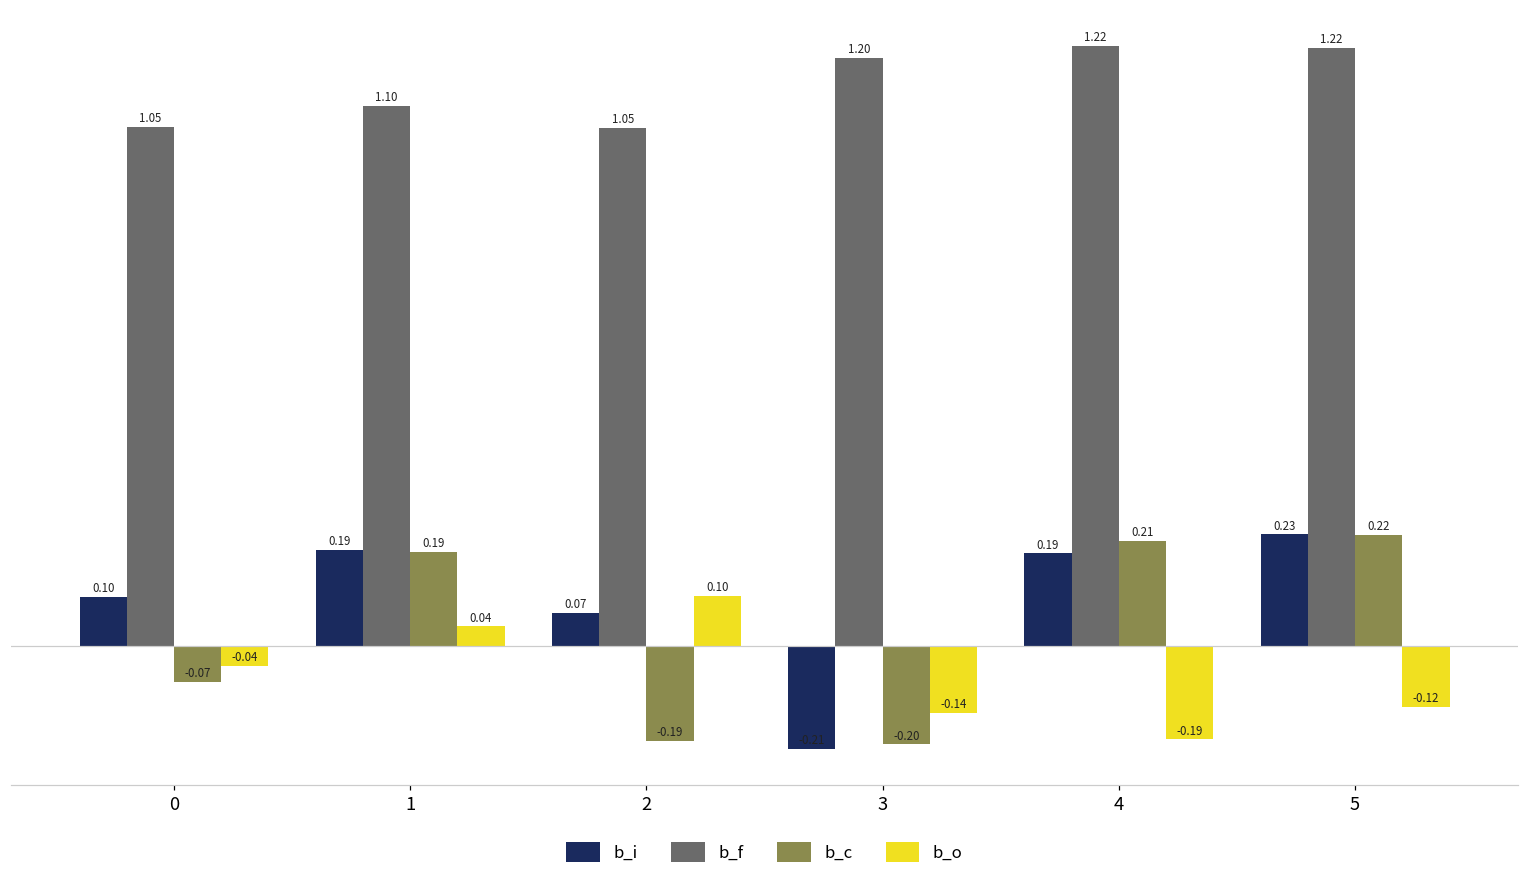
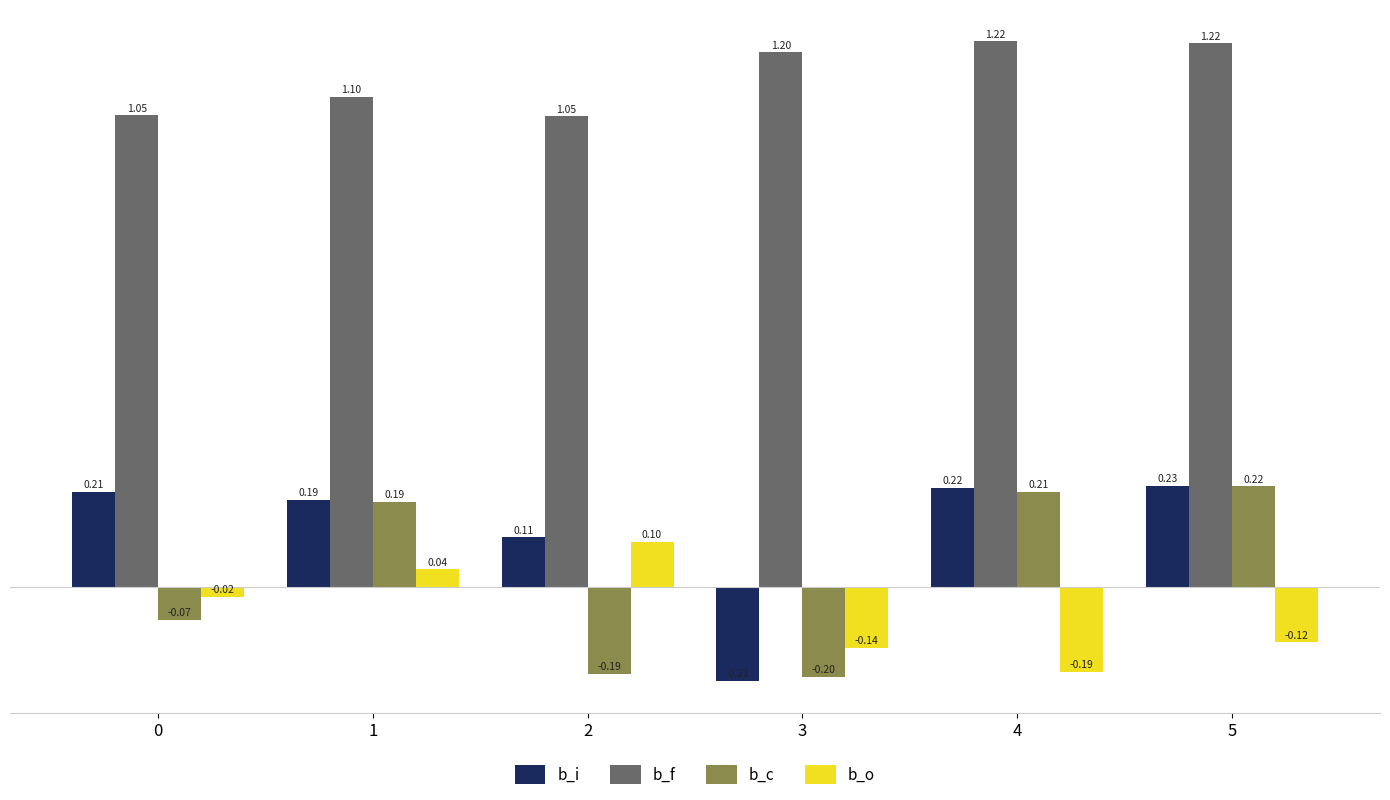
b_i, 0: 0.10 -> 0.21
b_o, 0: -0.04 -> -0.02
b_i, 2: 0.07 -> 0.11
b_i, 4: 0.19 -> 0.22
